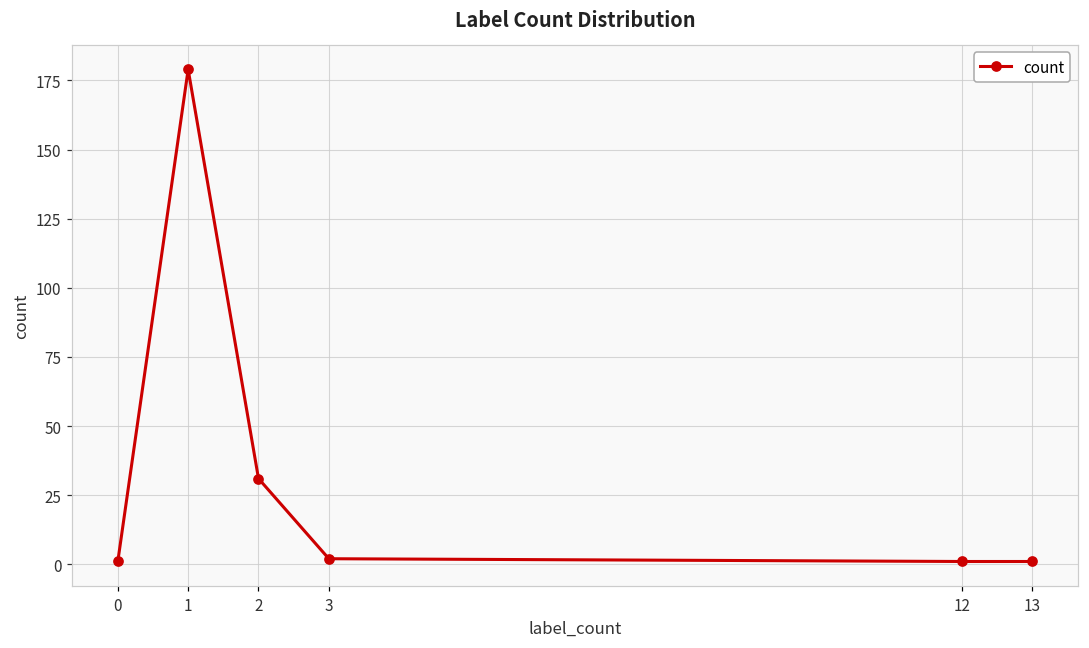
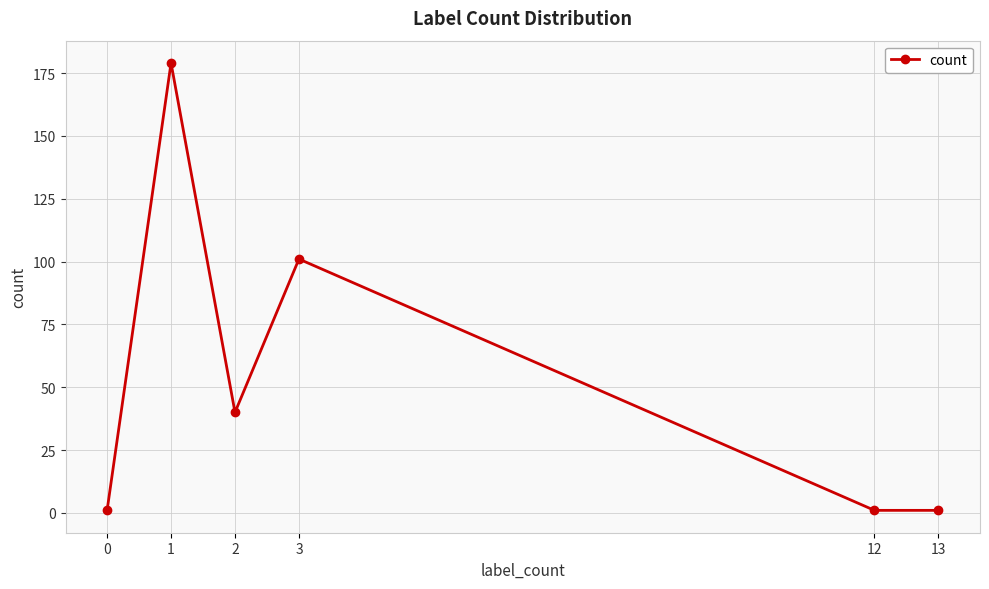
2: 31 -> 40
3: 2 -> 101
